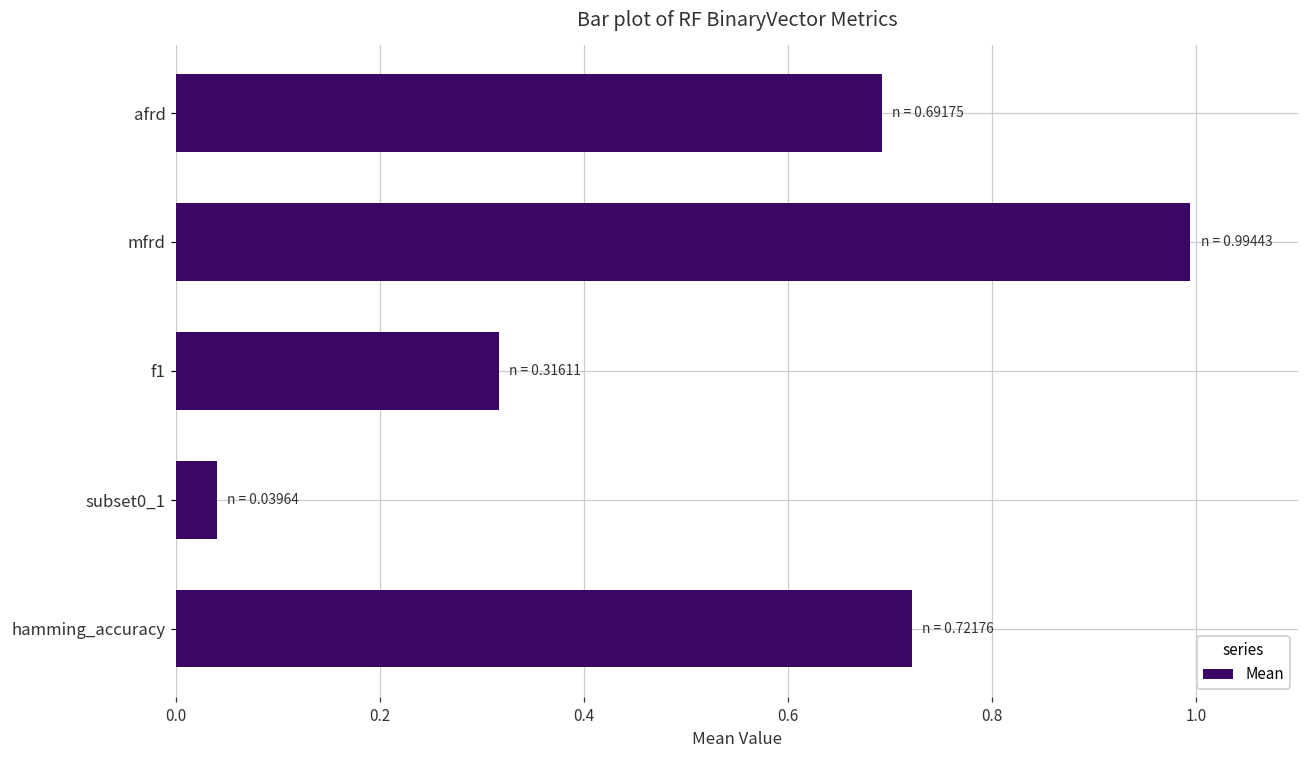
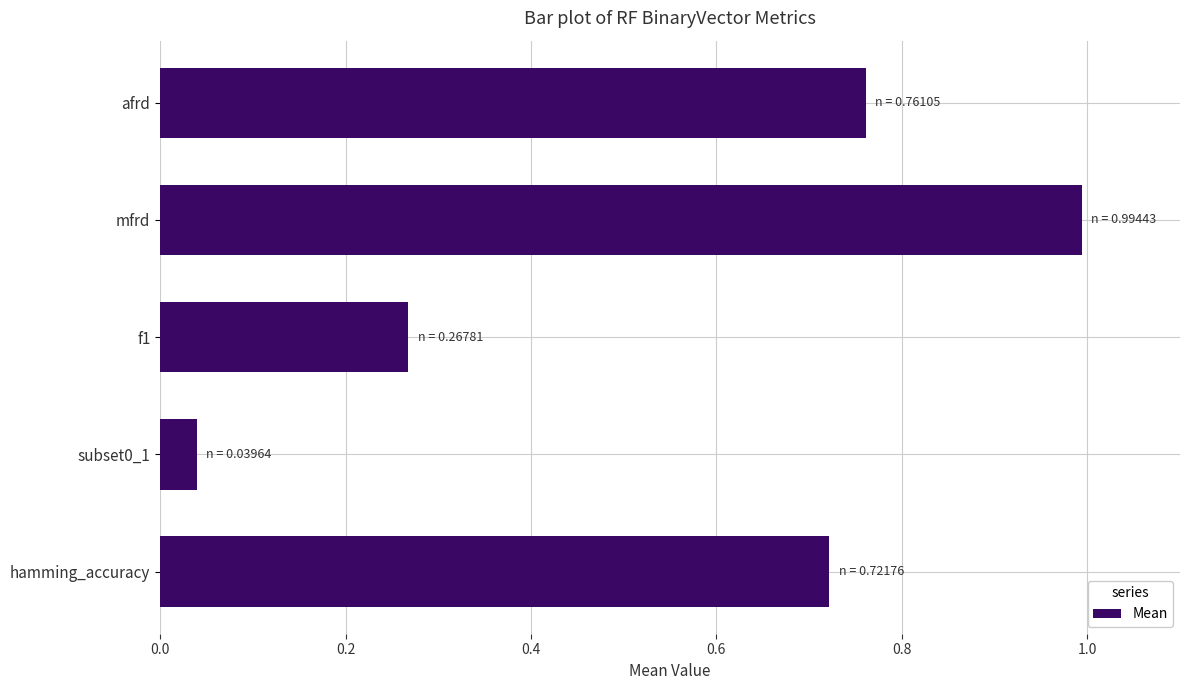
afrd: 0.69175 -> 0.76105
f1: 0.31611 -> 0.26781
